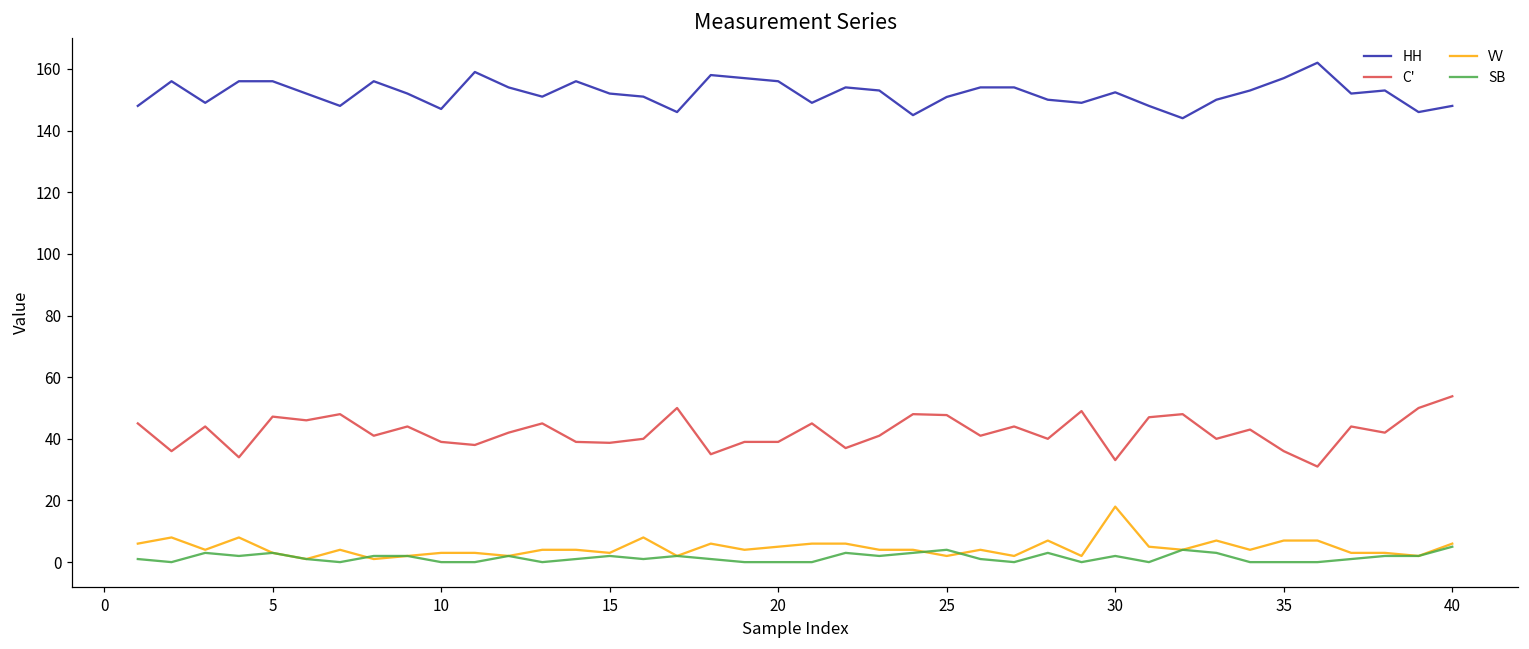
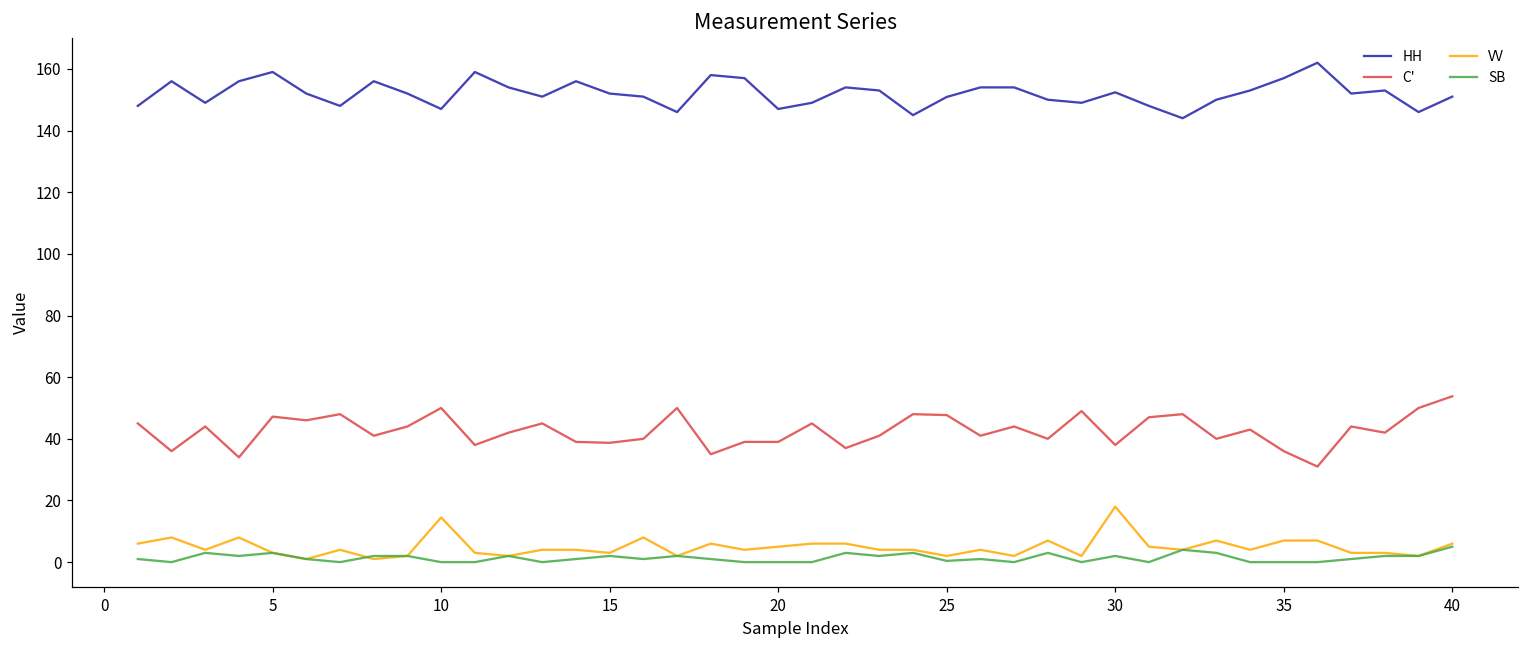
HH, 5: 156 -> 159
C', 10: 39 -> 50
VV, 10: 3 -> 15
HH, 20: 156 -> 147
SB, 25: 4 -> 0
C', 30: 33 -> 38
HH, 40: 148 -> 151
